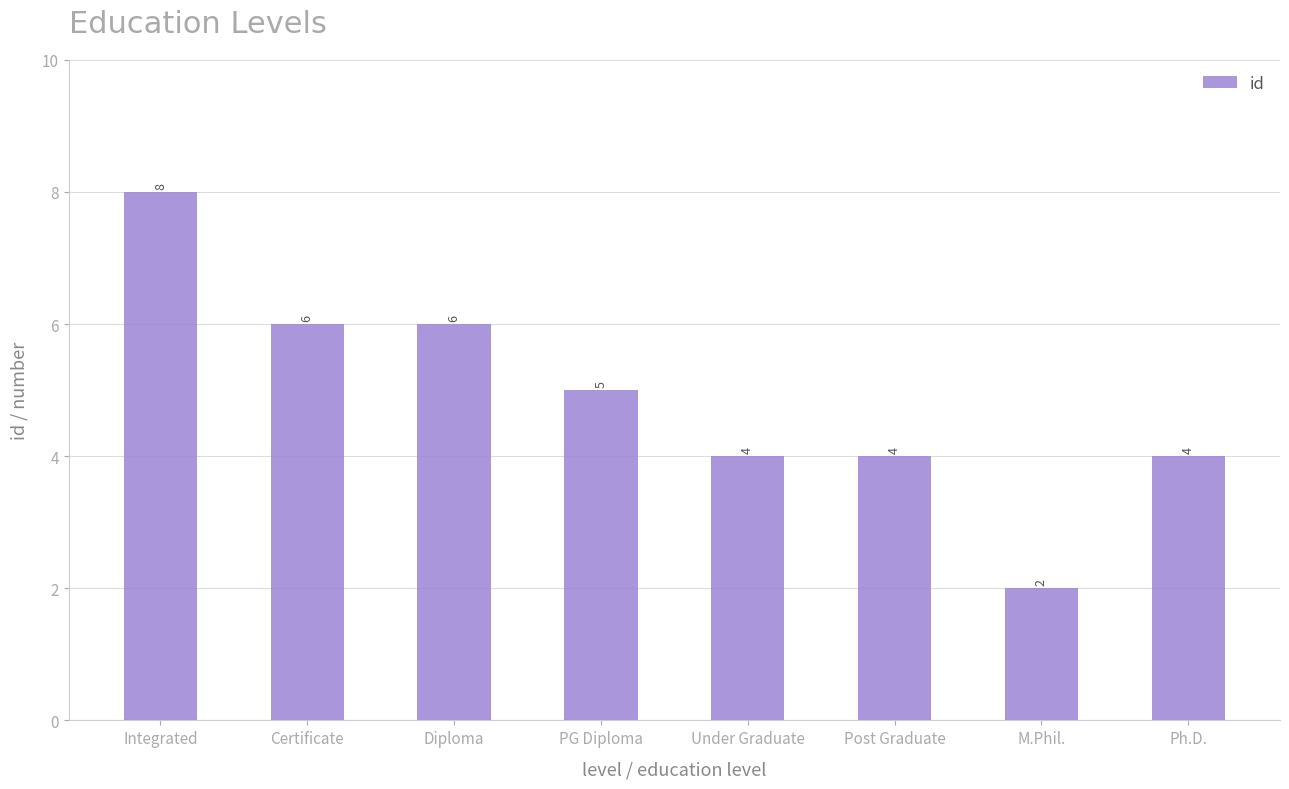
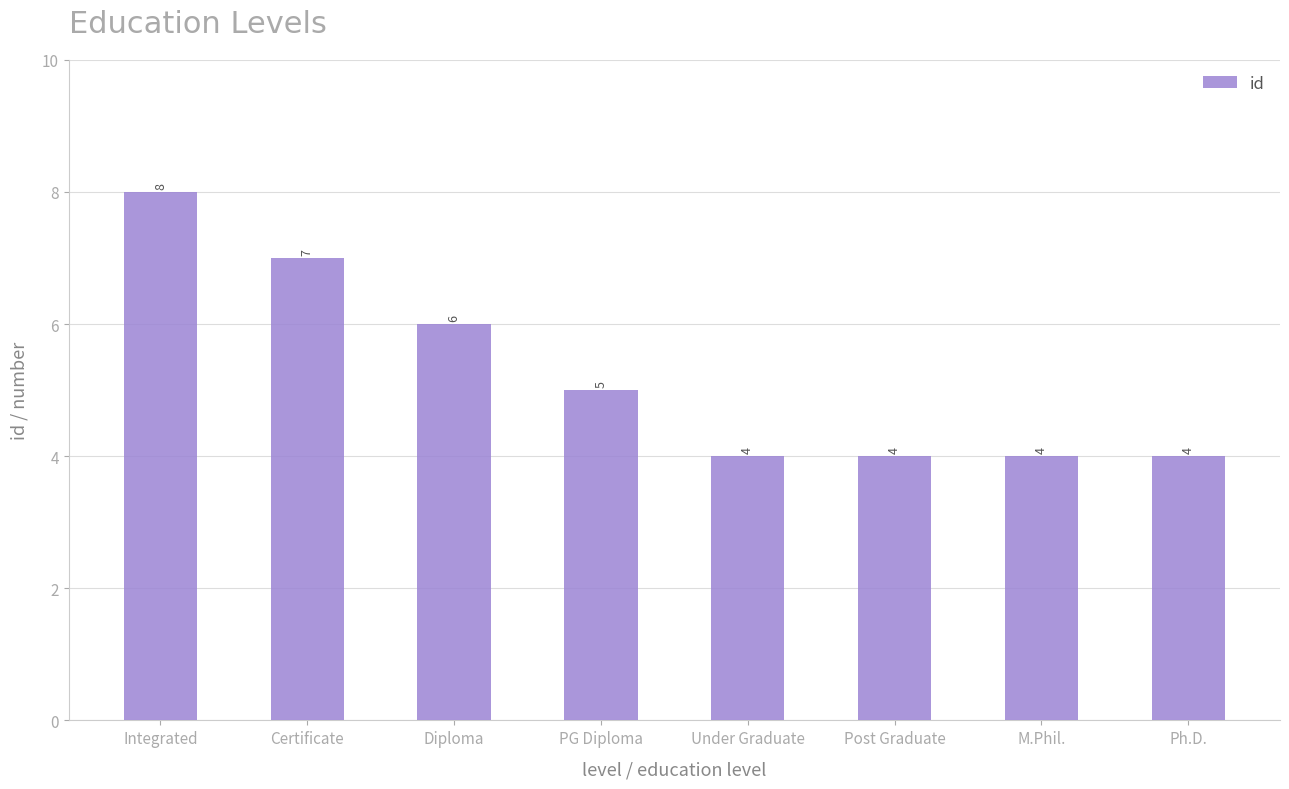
Certificate: 6 -> 7
M.Phil.: 2 -> 4
